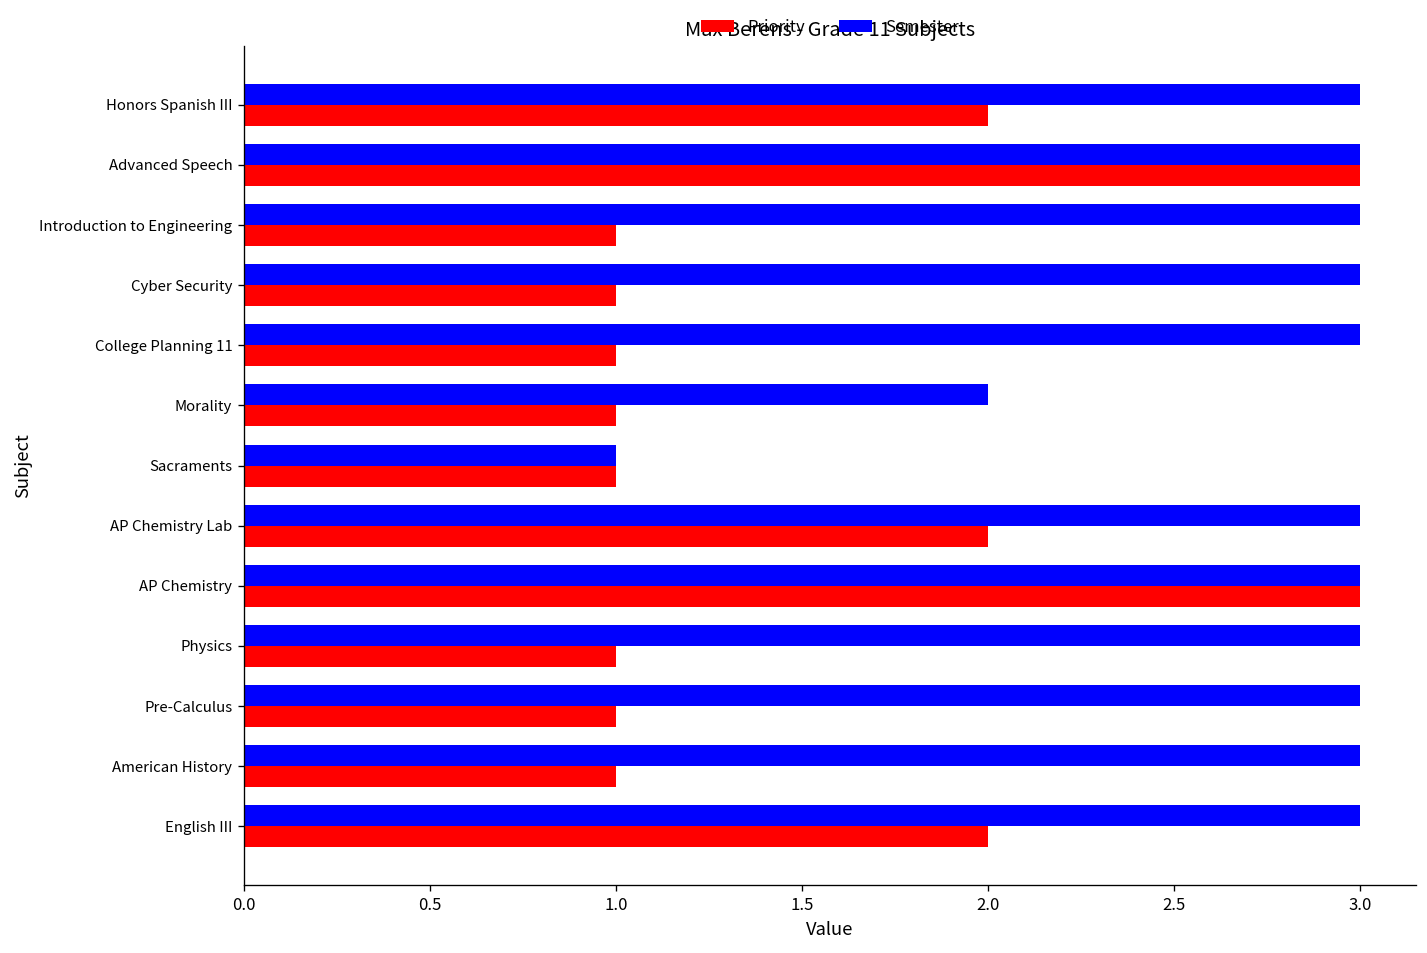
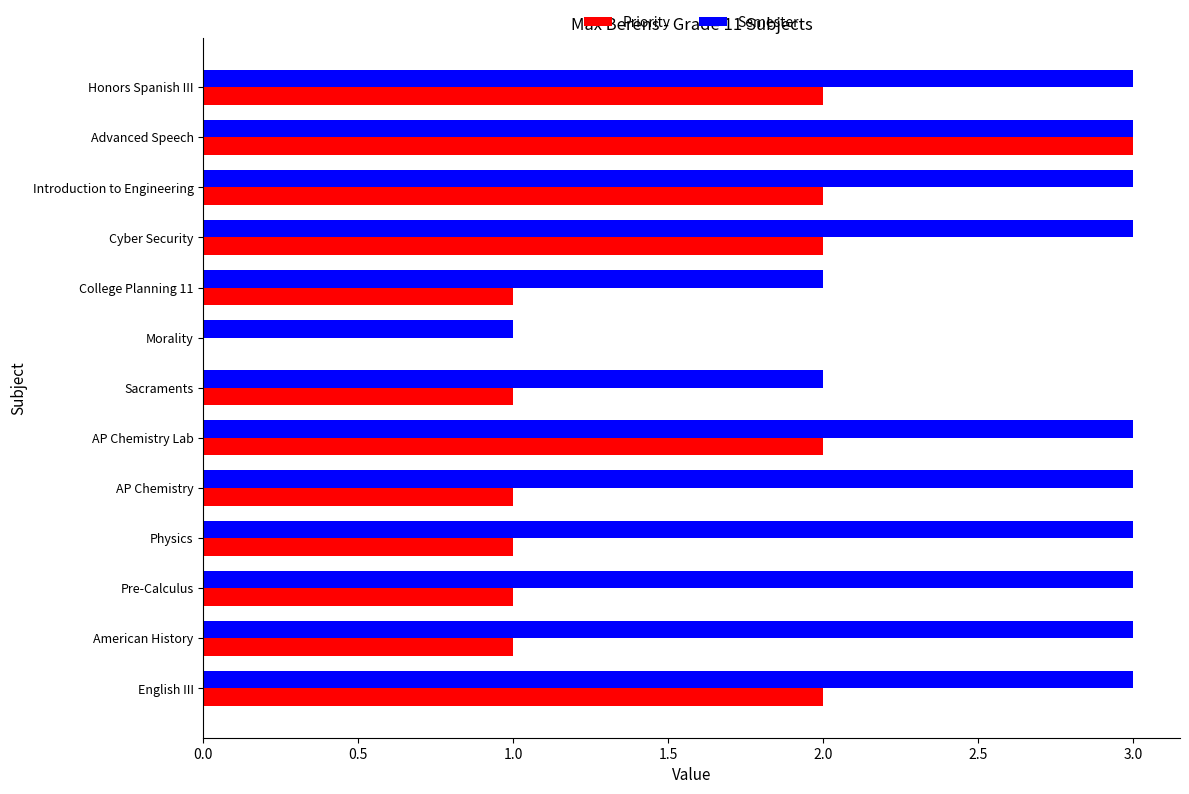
Priority, Introduction to Engineering: 1 -> 2
Priority, Cyber Security: 1 -> 2
Semester, College Planning 11: 3 -> 2
Semester, Morality: 2 -> 1
Priority, Morality: 1 -> 0
Semester, Sacraments: 1 -> 2
Priority, AP Chemistry: 3 -> 1
